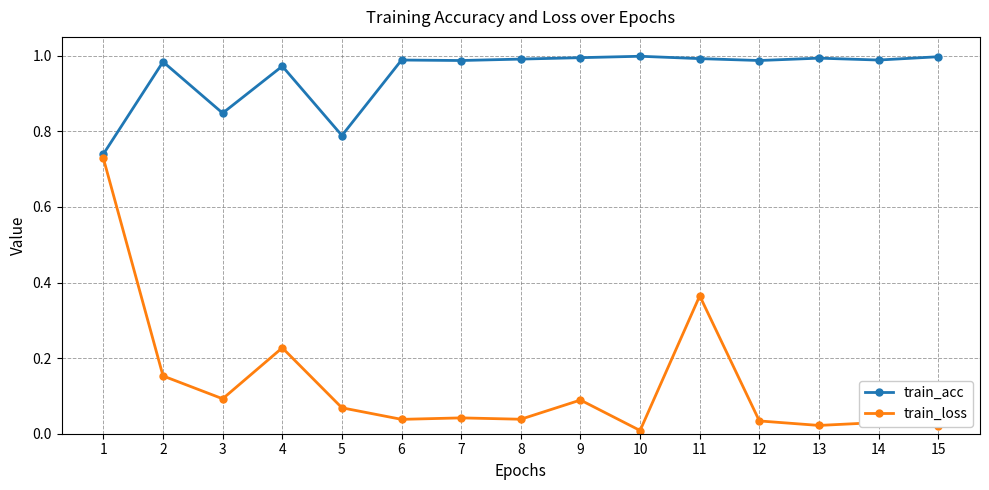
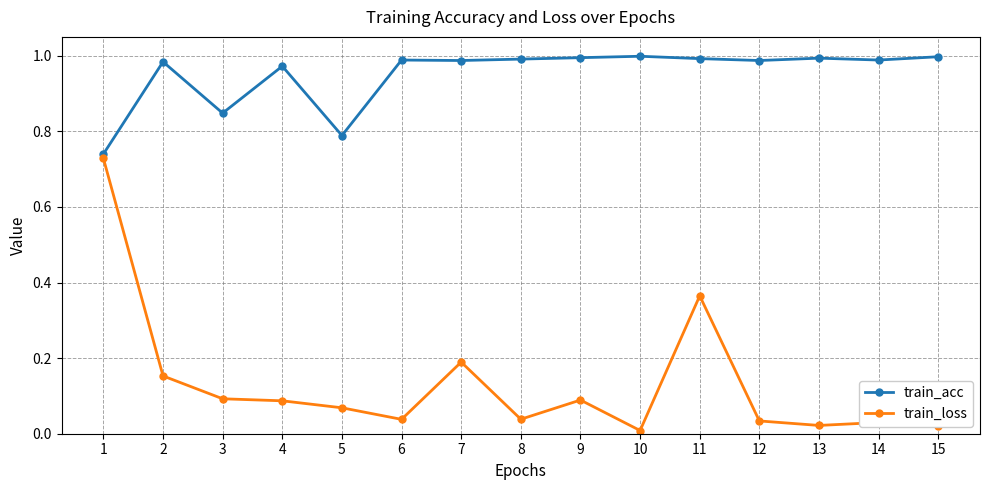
train_loss, 4: 0.23 -> 0.09
train_loss, 7: 0.04 -> 0.19
